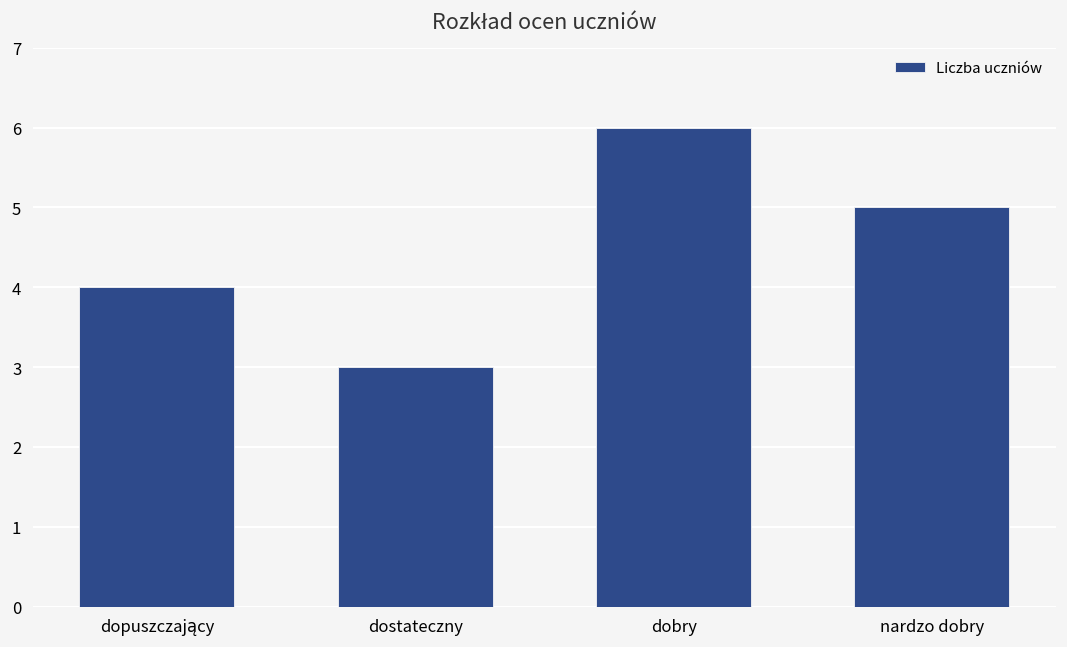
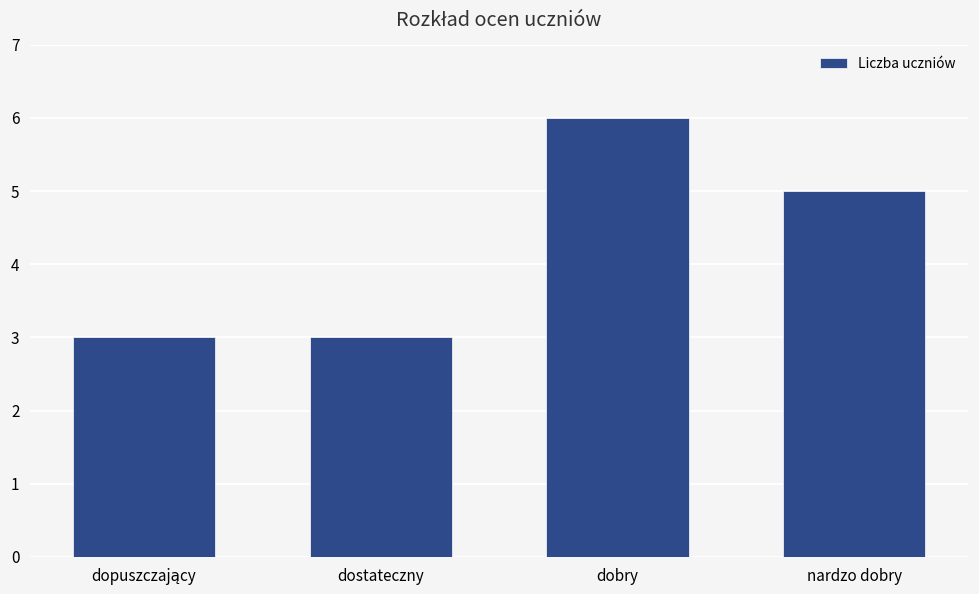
dopuszczający: 4 -> 3
